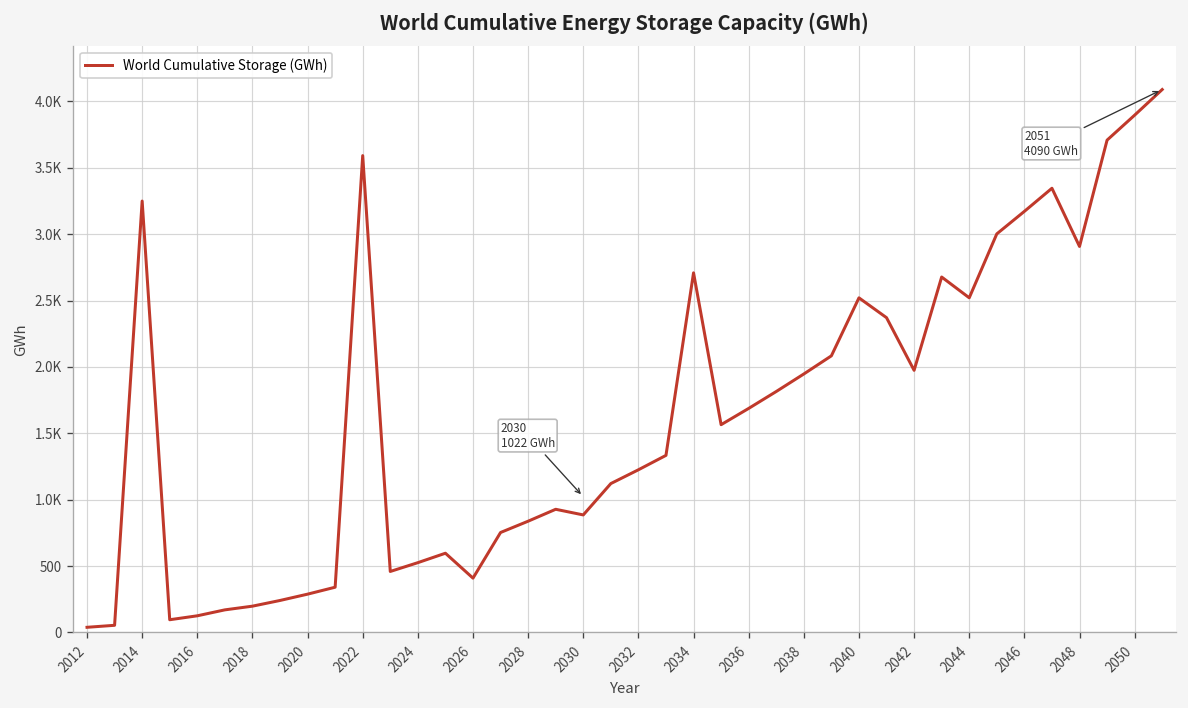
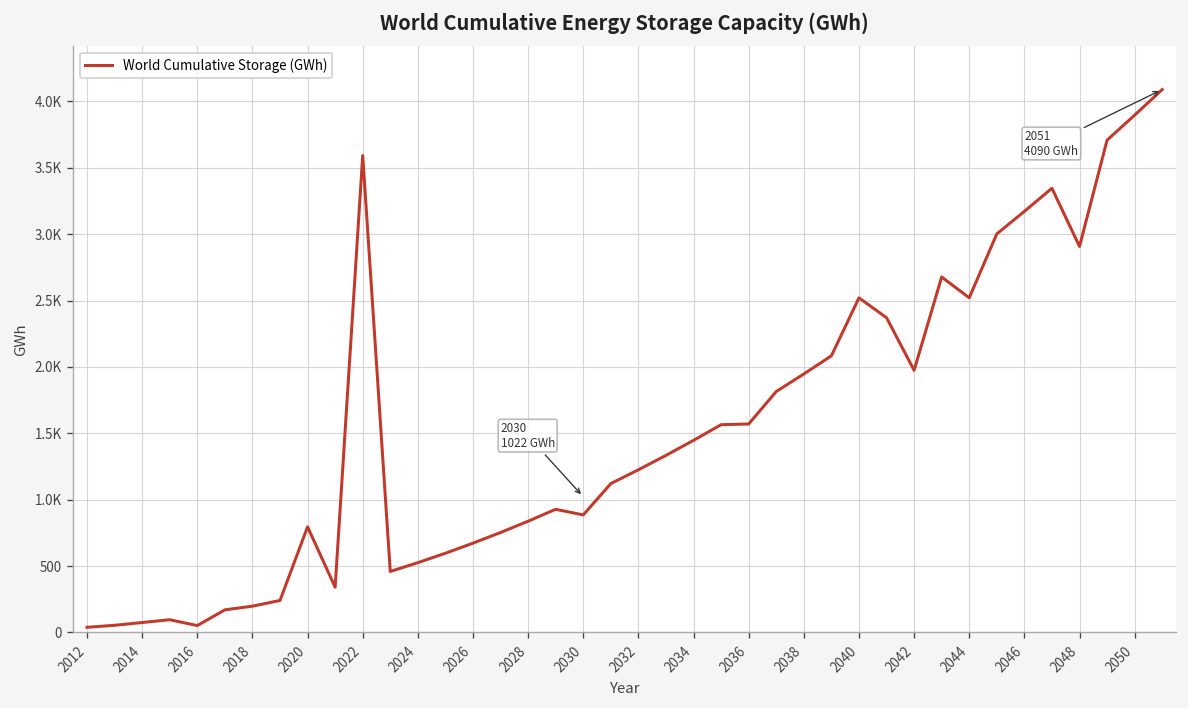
2014: 3250 -> 80
2016: 130 -> 50
2020: 290 -> 800
2026: 410 -> 670
2034: 2710 -> 1450
2036: 1690 -> 1570
